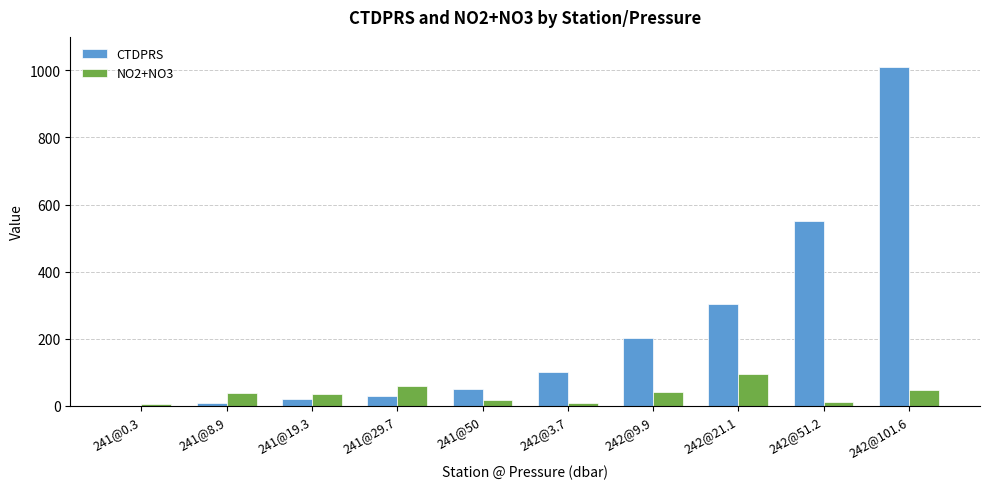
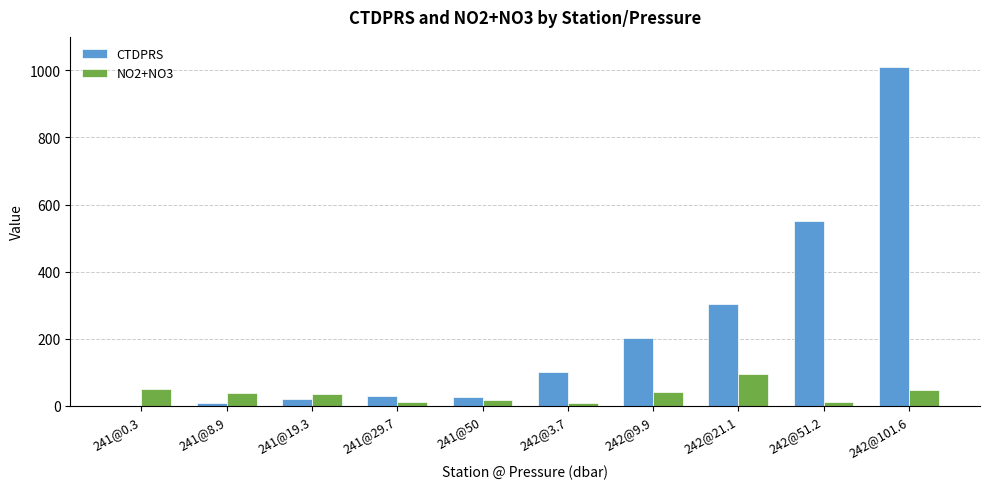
NO2+NO3, 241@0.3: 10 -> 50
NO2+NO3, 241@29.7: 60 -> 10
CTDPRS, 241@50: 50 -> 30
